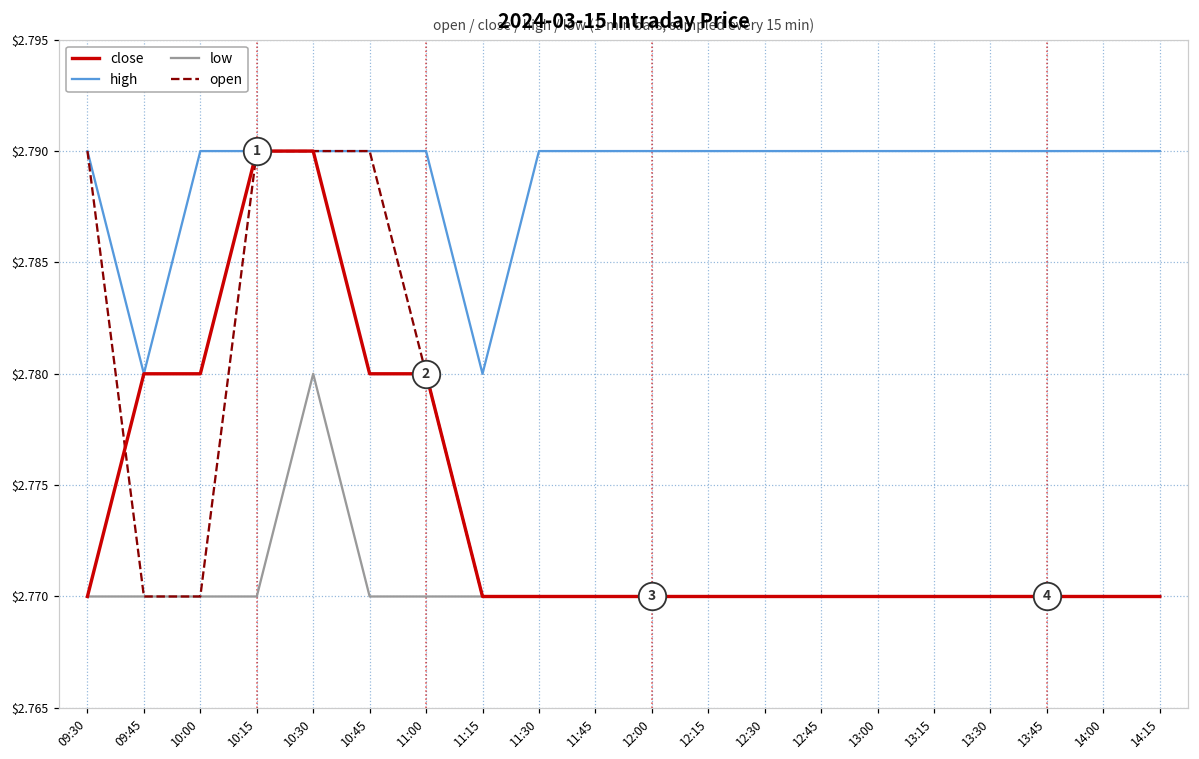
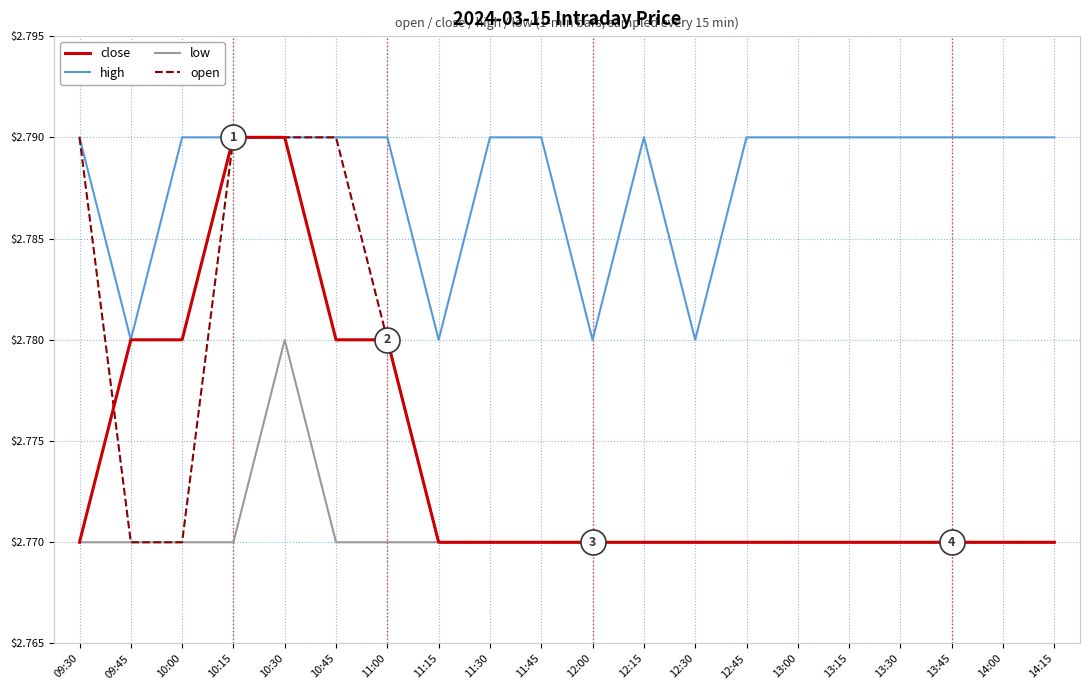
high, 12:00: $2.79 -> $2.78
high, 12:30: $2.79 -> $2.78
